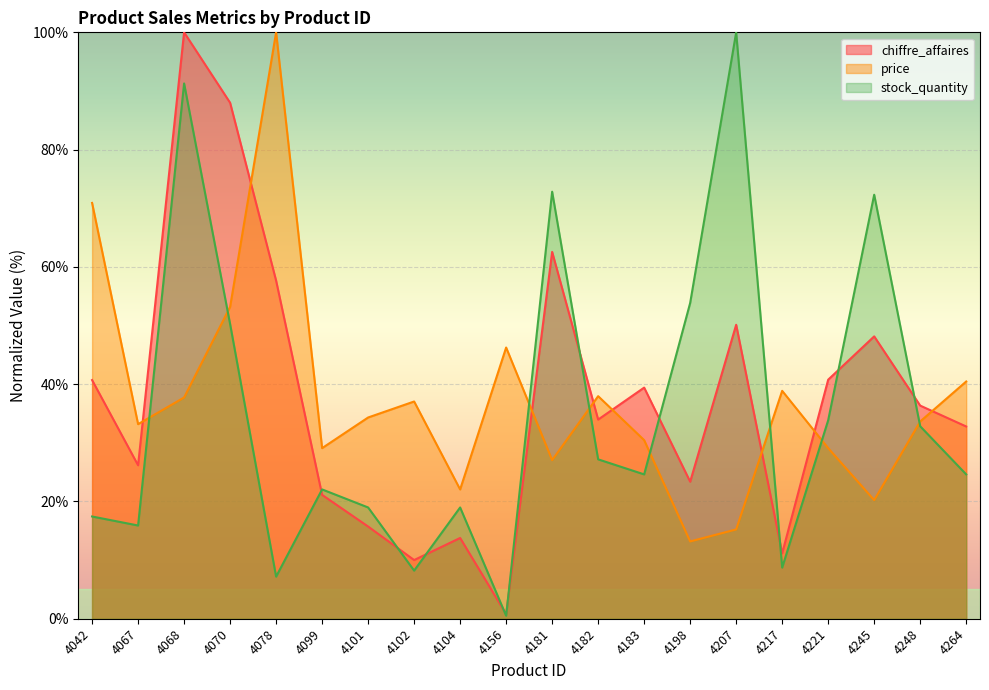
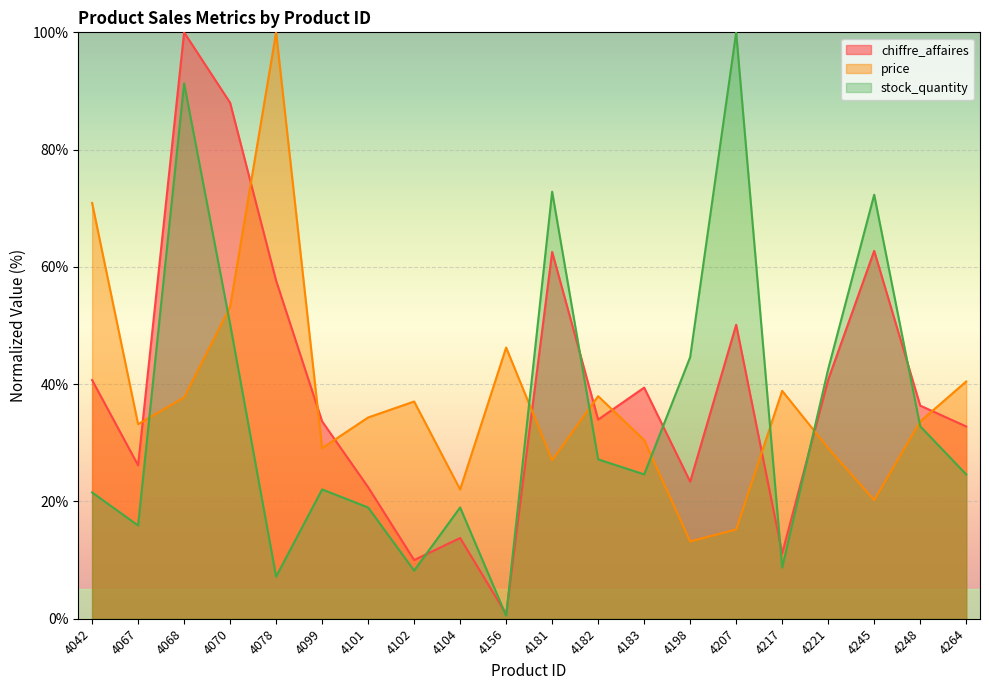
stock_quantity, 4042: 17% -> 22%
chiffre_affaires, 4099: 21% -> 34%
chiffre_affaires, 4101: 16% -> 22%
stock_quantity, 4198: 54% -> 45%
stock_quantity, 4221: 34% -> 43%
chiffre_affaires, 4245: 48% -> 63%
